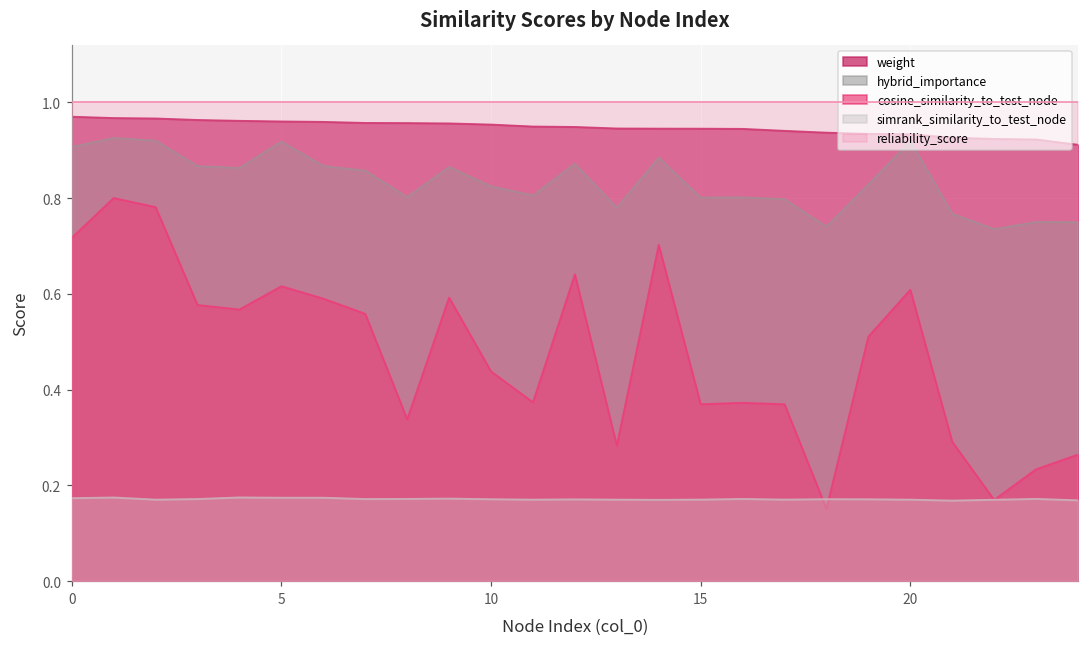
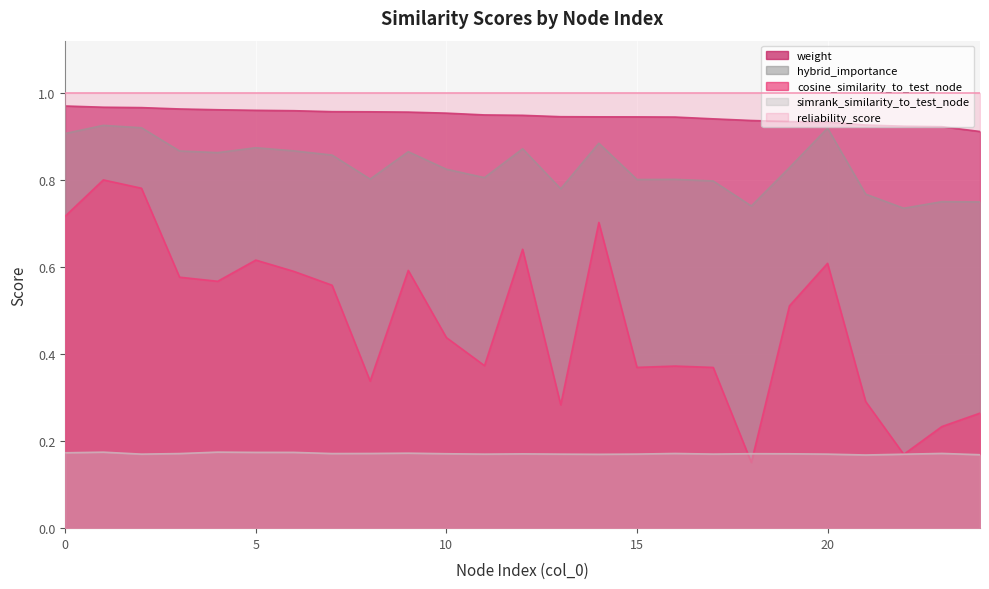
hybrid_importance, 5: 0.92 -> 0.87
